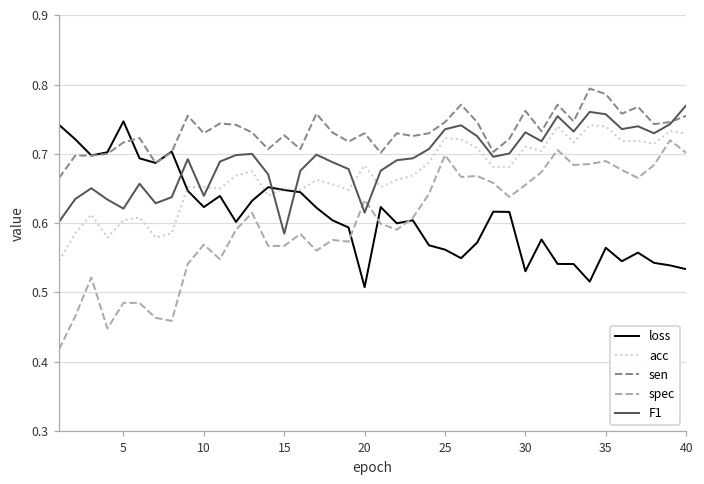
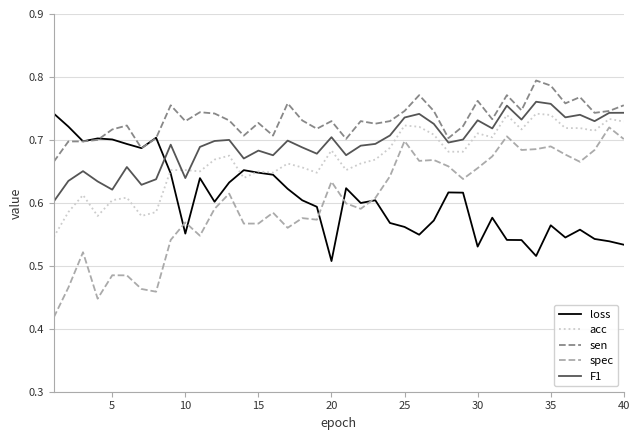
loss, 5: 0.75 -> 0.70
loss, 10: 0.62 -> 0.55
F1, 15: 0.58 -> 0.68
F1, 20: 0.62 -> 0.70
F1, 40: 0.77 -> 0.74
